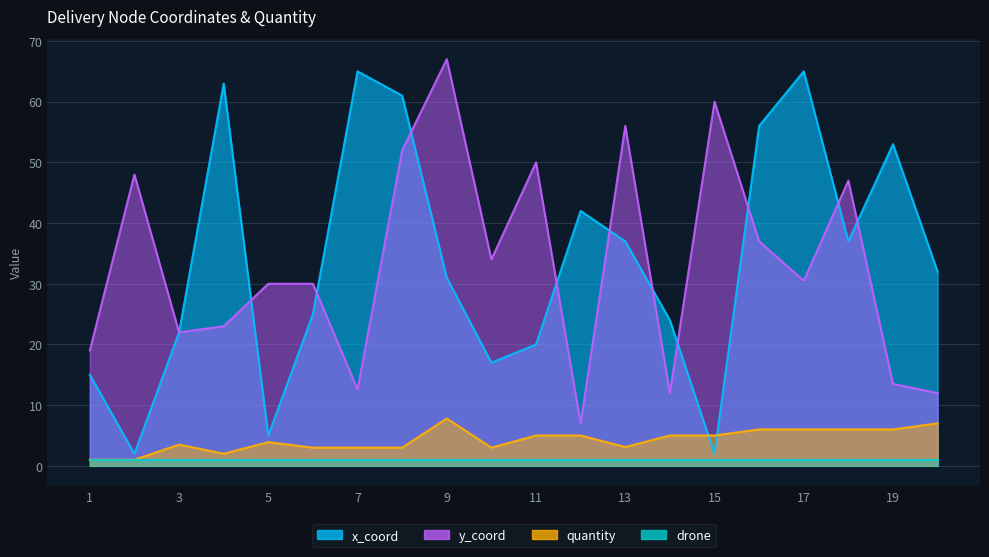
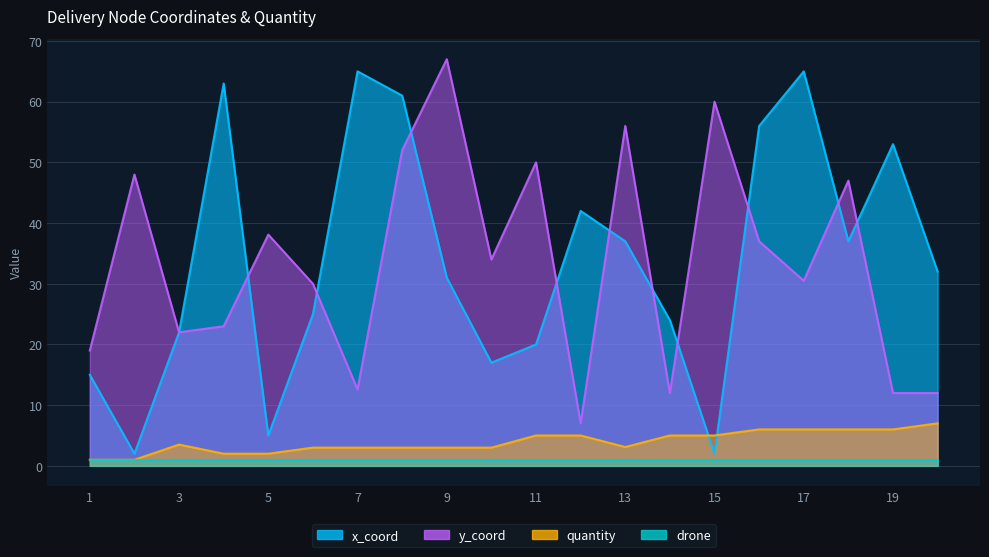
y_coord, 5: 30 -> 38
quantity, 5: 4 -> 2
quantity, 9: 8 -> 3
y_coord, 19: 14 -> 12
